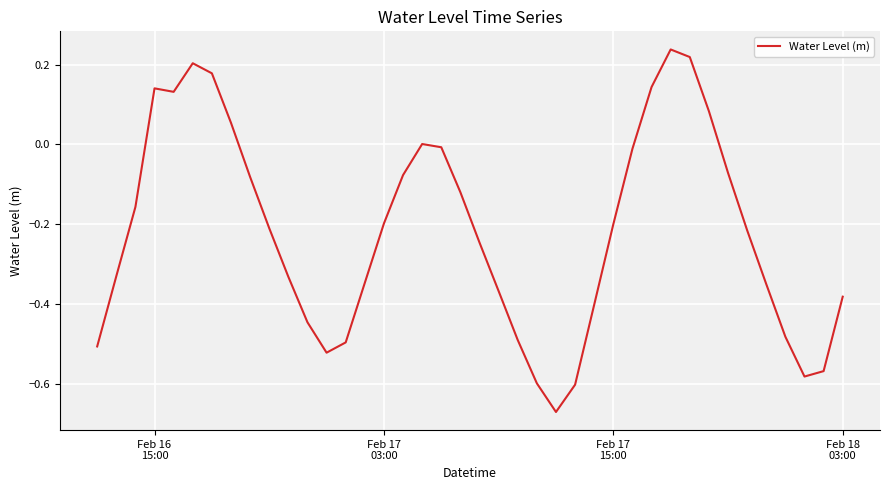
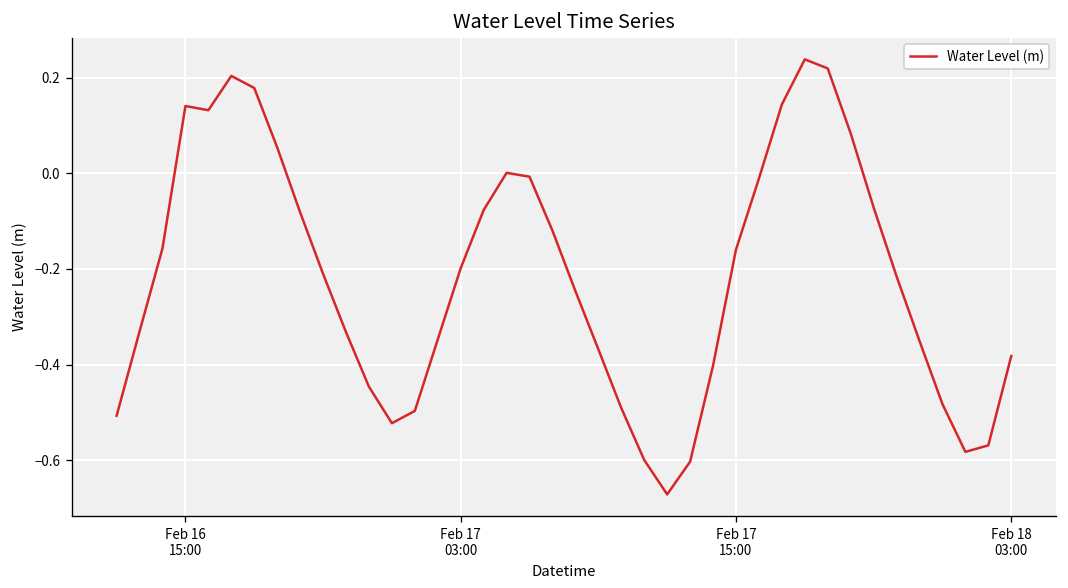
Feb 17 15:00: -0.20 -> -0.16
